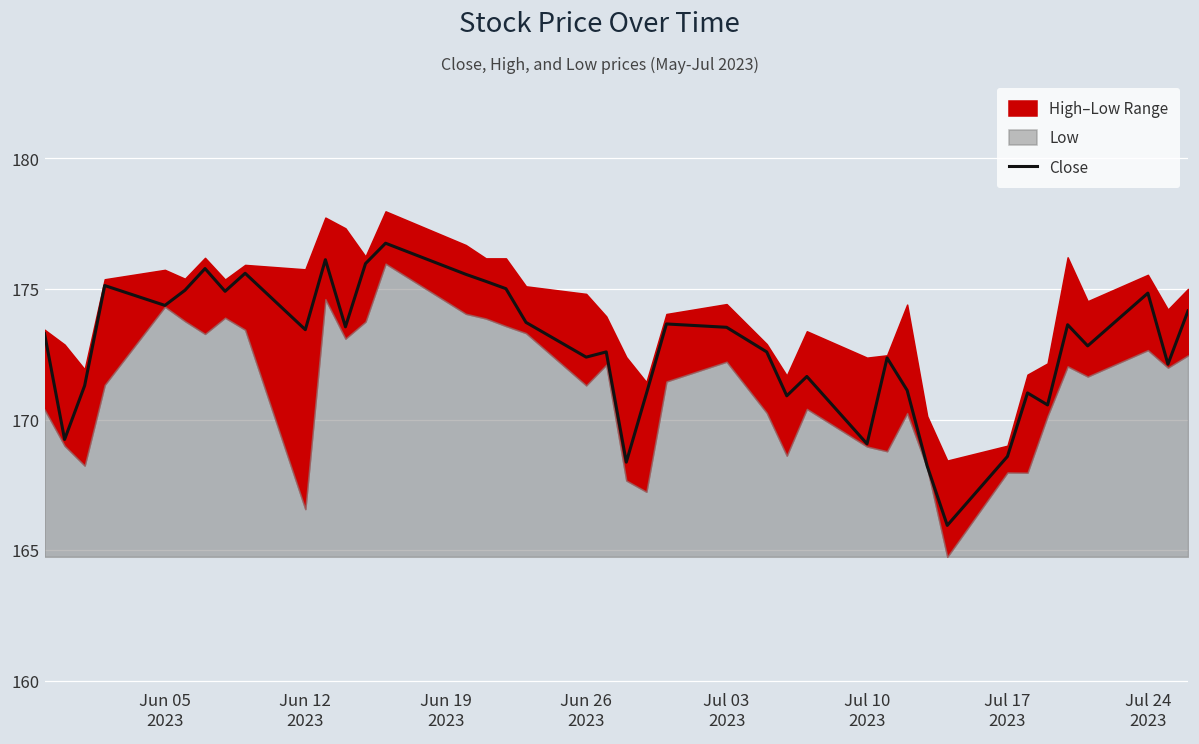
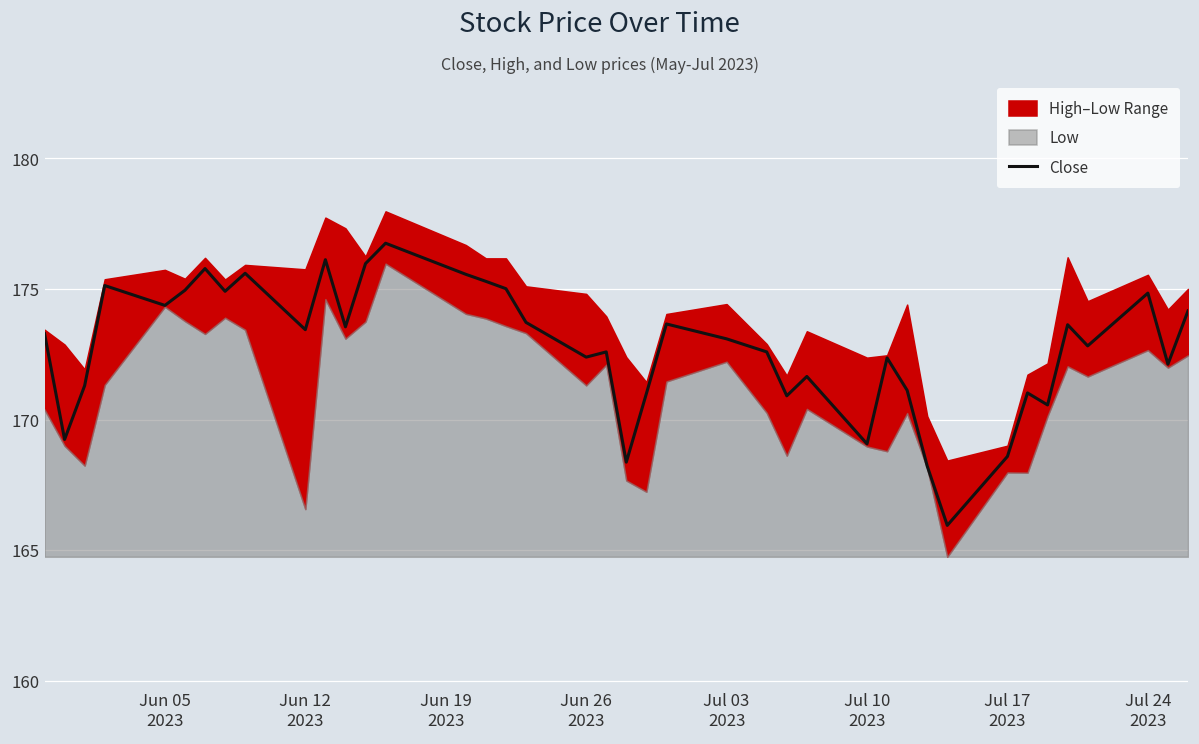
Close, Jul 03 2023: 173.5 -> 173.1
